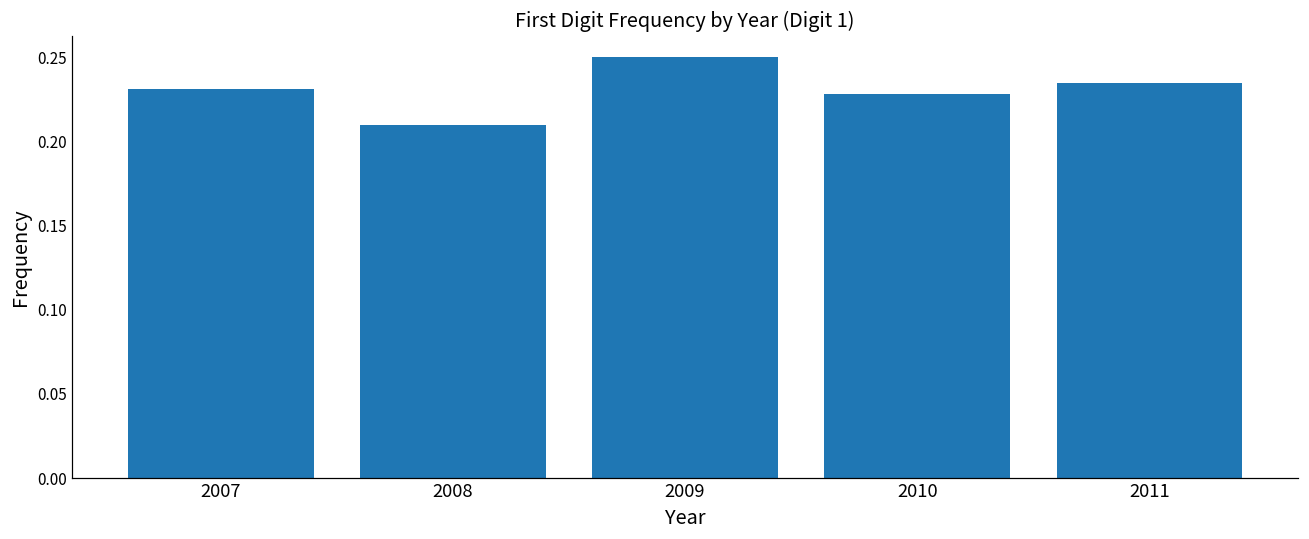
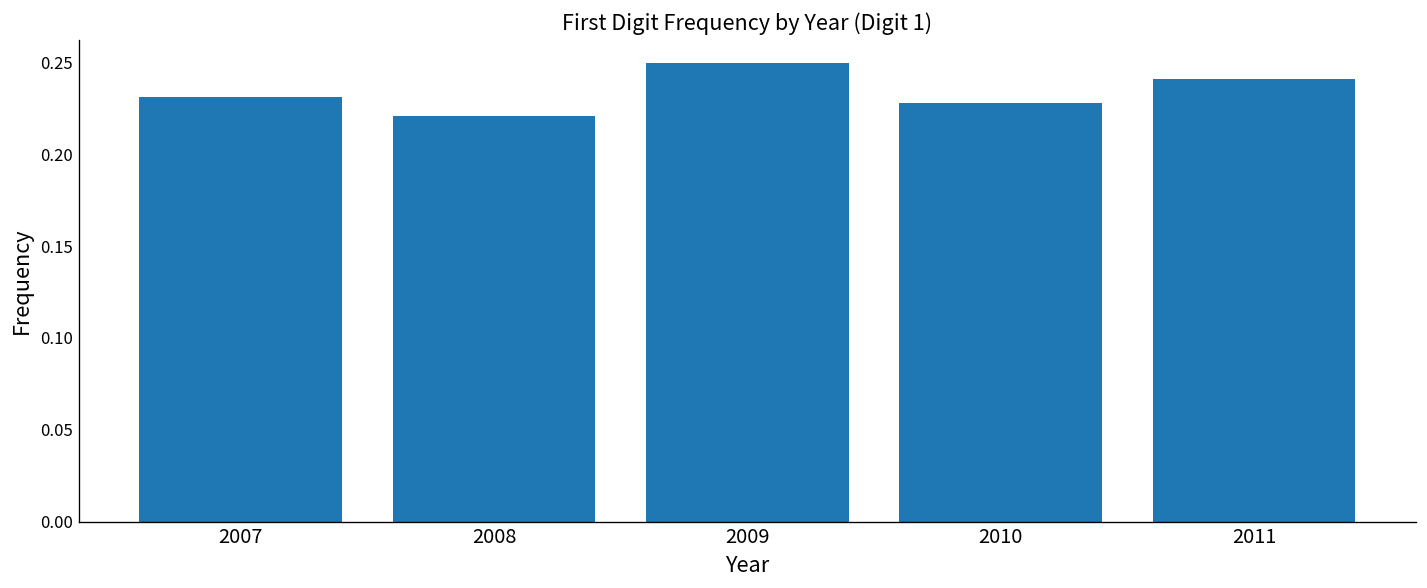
2008: 0.210 -> 0.221
2011: 0.235 -> 0.241
